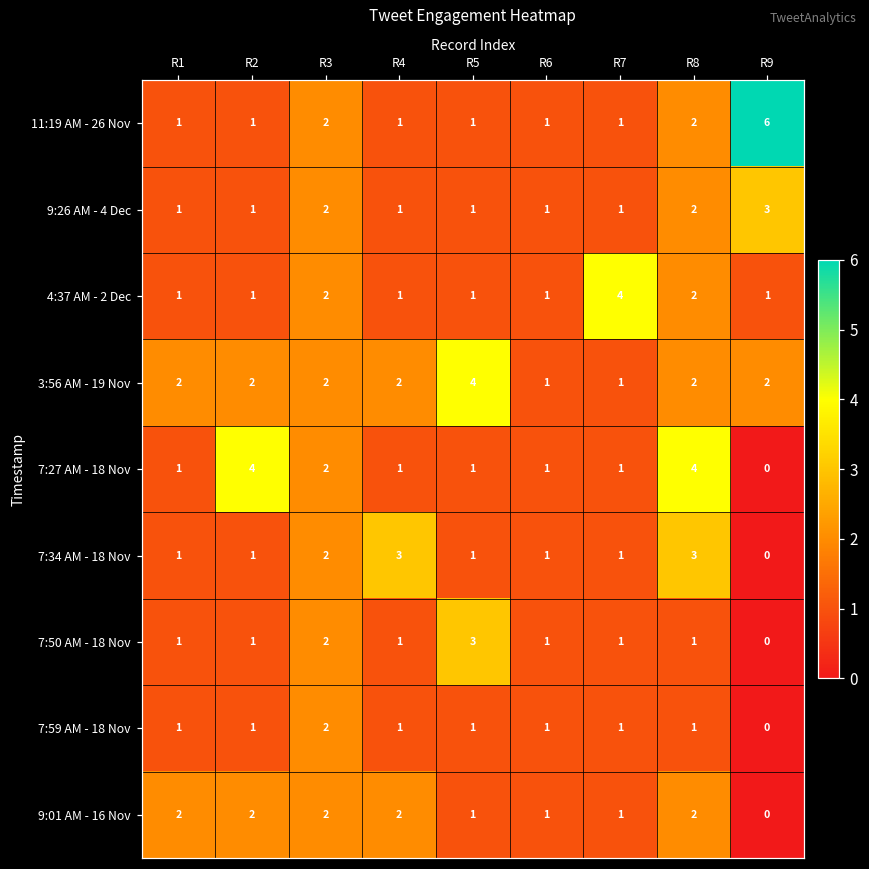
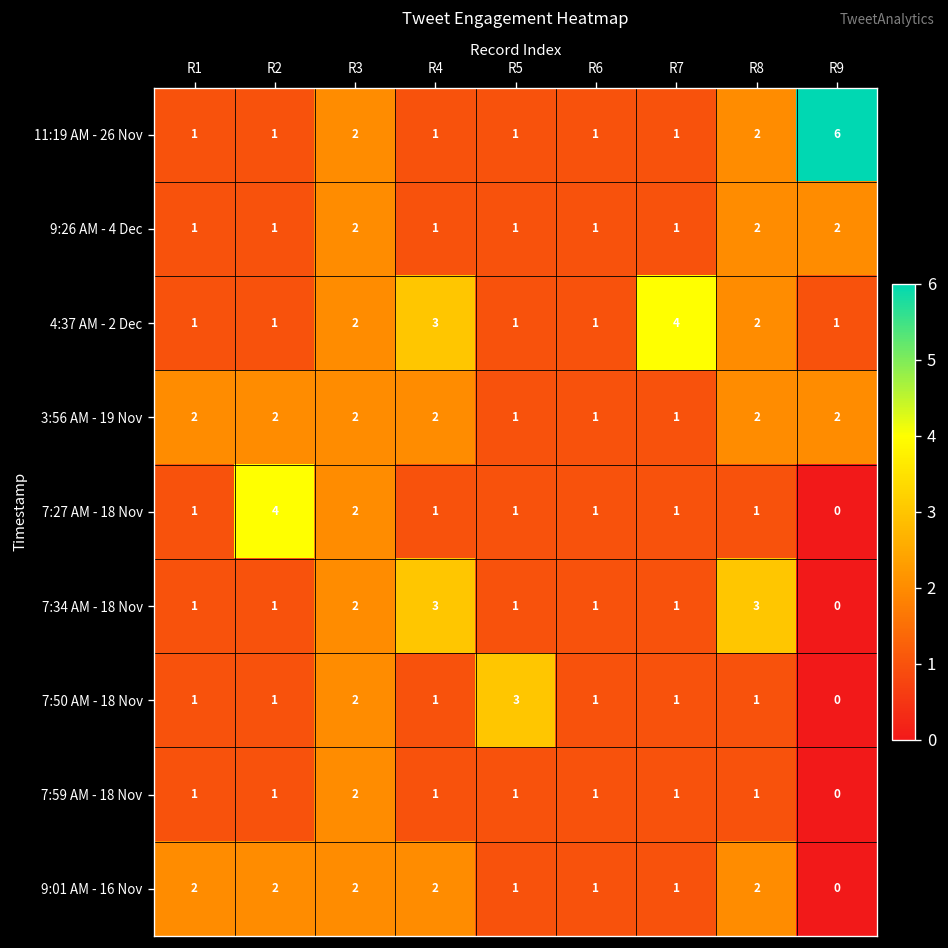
9:26 AM - 4 Dec, R9: 3 -> 2
4:37 AM - 2 Dec, R4: 1 -> 3
3:56 AM - 19 Nov, R5: 4 -> 1
7:27 AM - 18 Nov, R8: 4 -> 1
